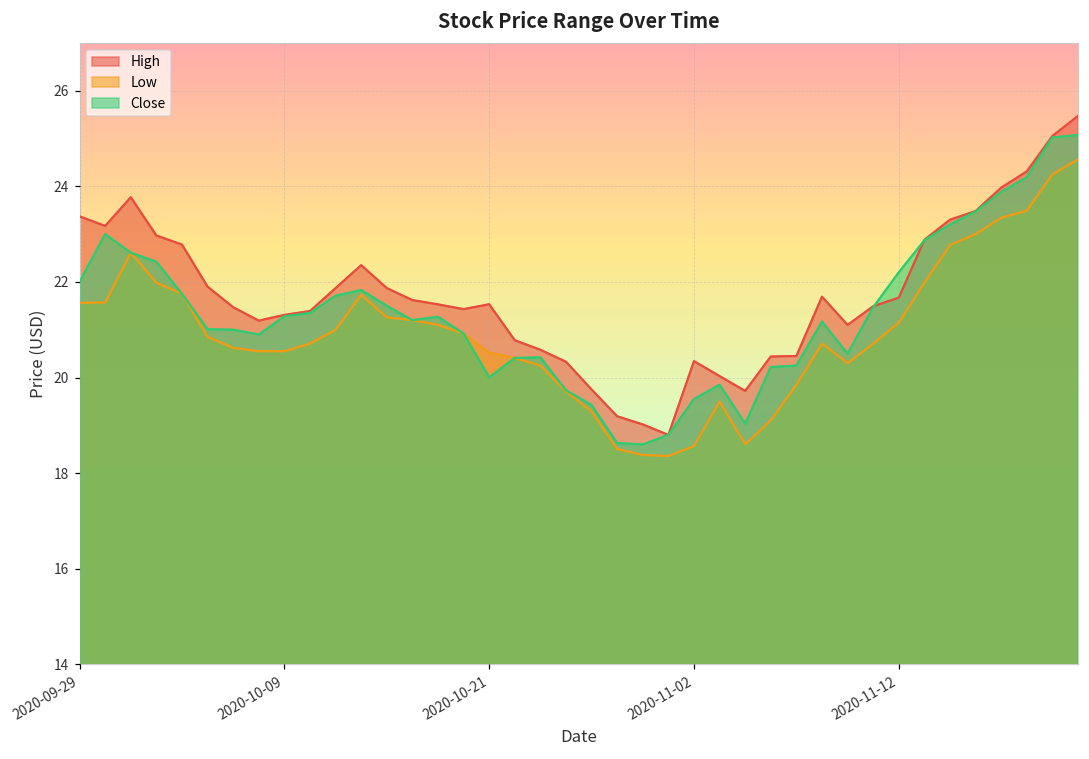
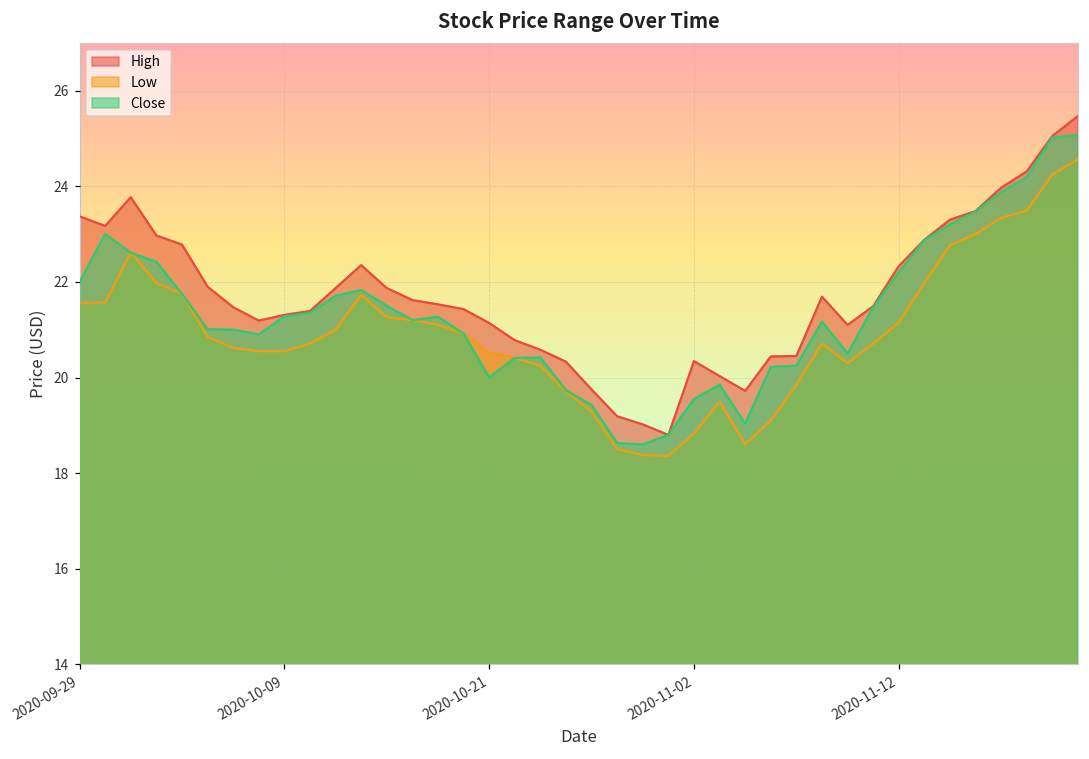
High, 2020-10-21: 21.5 -> 21.1
Low, 2020-11-02: 18.6 -> 18.8
High, 2020-11-12: 21.7 -> 22.3
